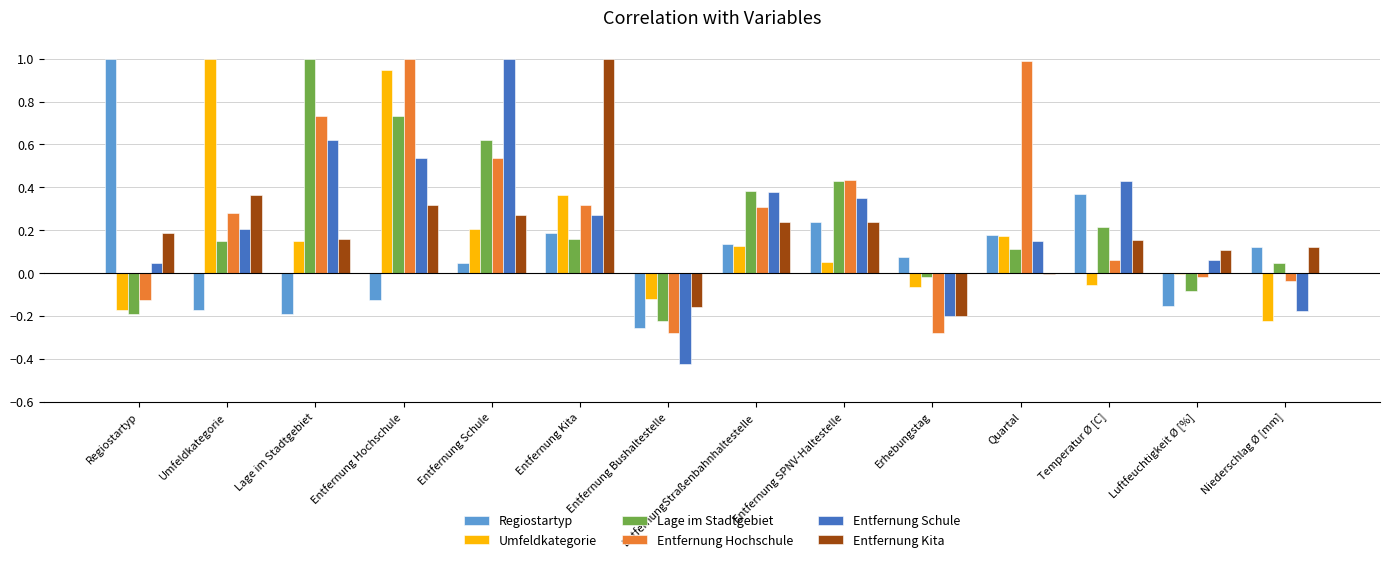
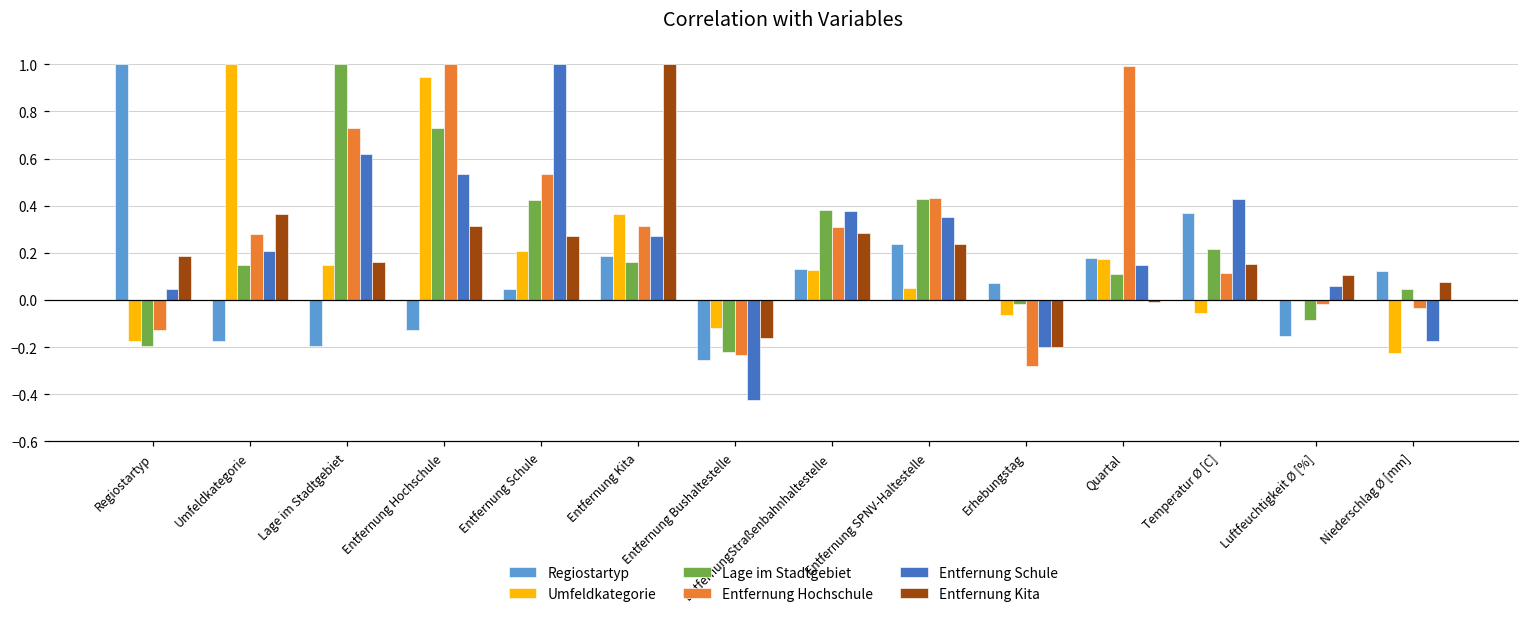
Lage im Stadtgebiet, Entfernung Schule: 0.62 -> 0.42
Entfernung Hochschule, Entfernung Bushaltestelle: -0.28 -> -0.23
Entfernung Kita, EntfernungStraßenbahnhaltestelle: 0.24 -> 0.28
Entfernung Hochschule, Temperatur Ø [C]: 0.06 -> 0.12
Entfernung Kita, Niederschlag Ø [mm]: 0.12 -> 0.08
